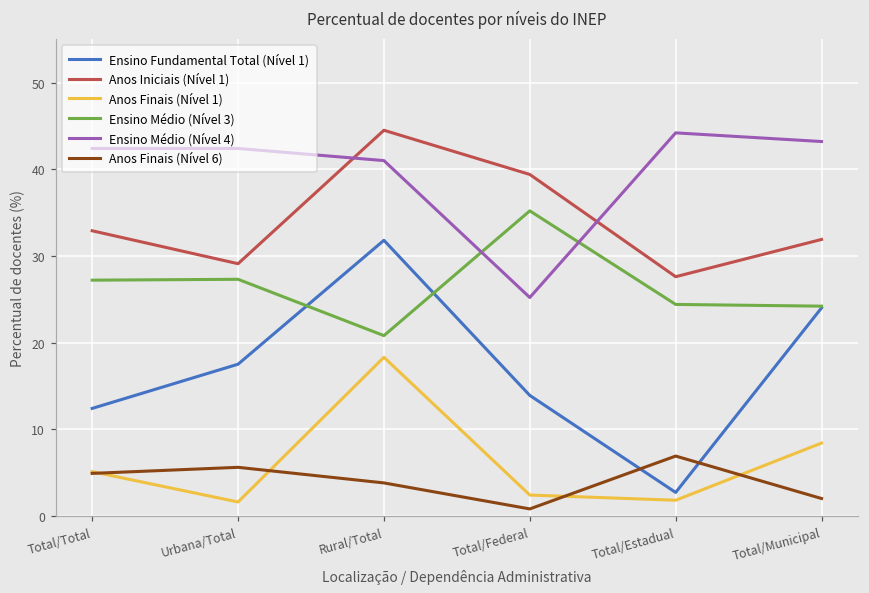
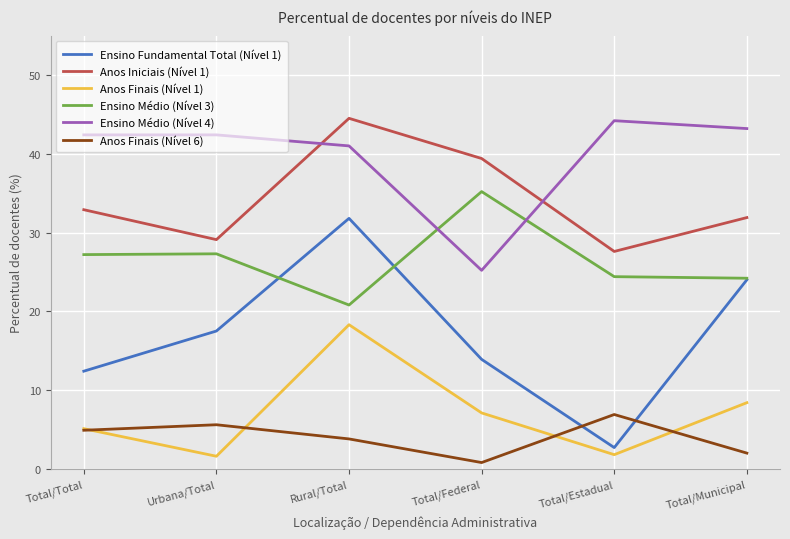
Anos Finais (Nível 1), Total/Federal: 2 -> 7
